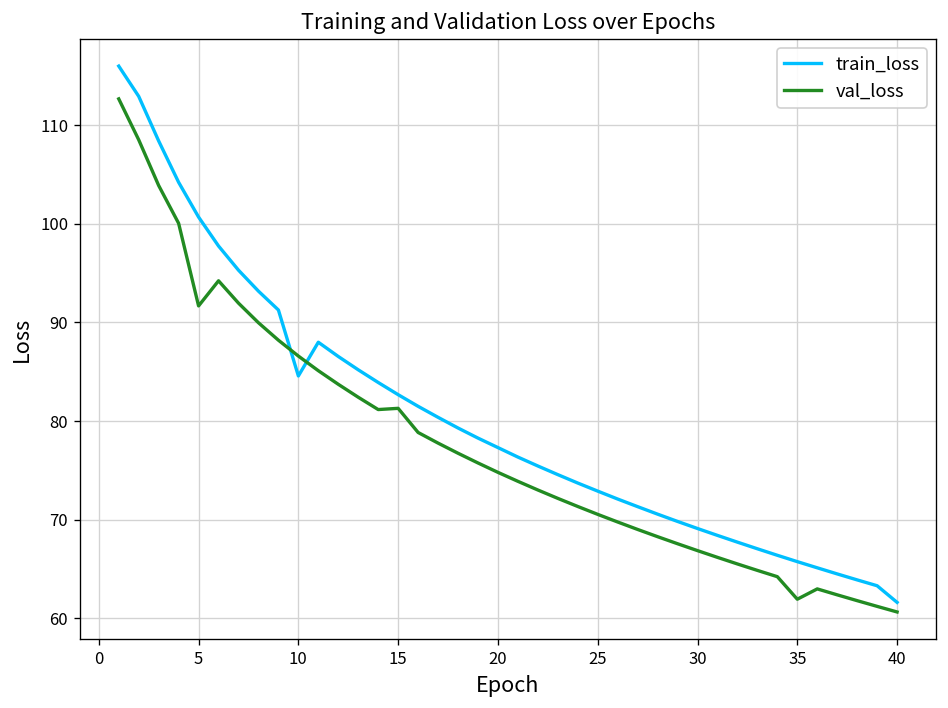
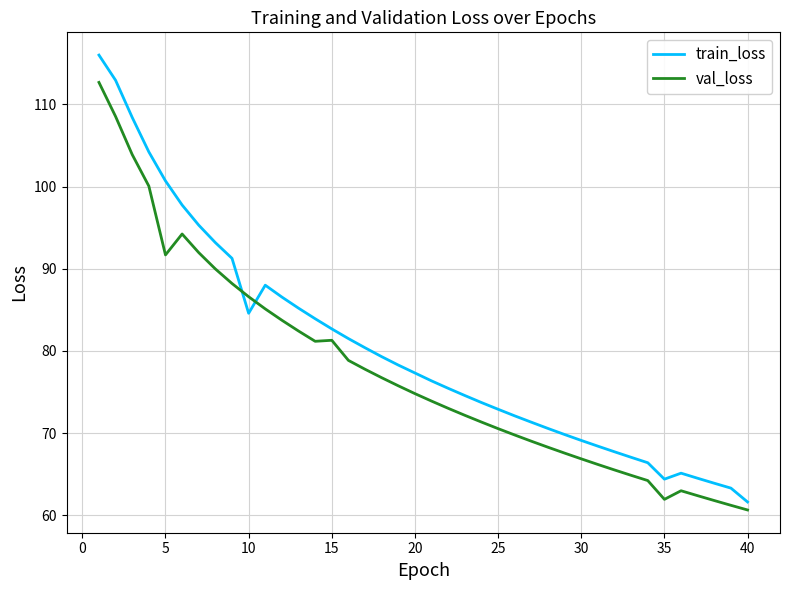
train_loss, 35: 66 -> 64
